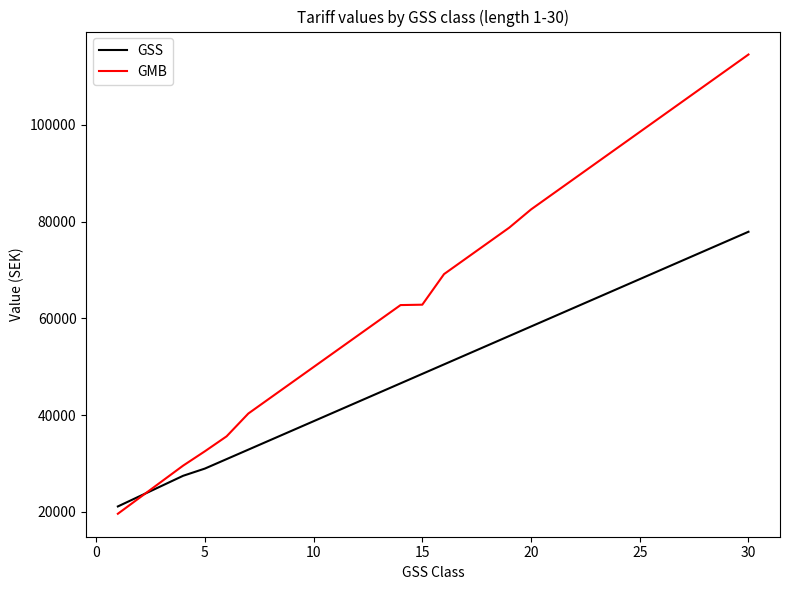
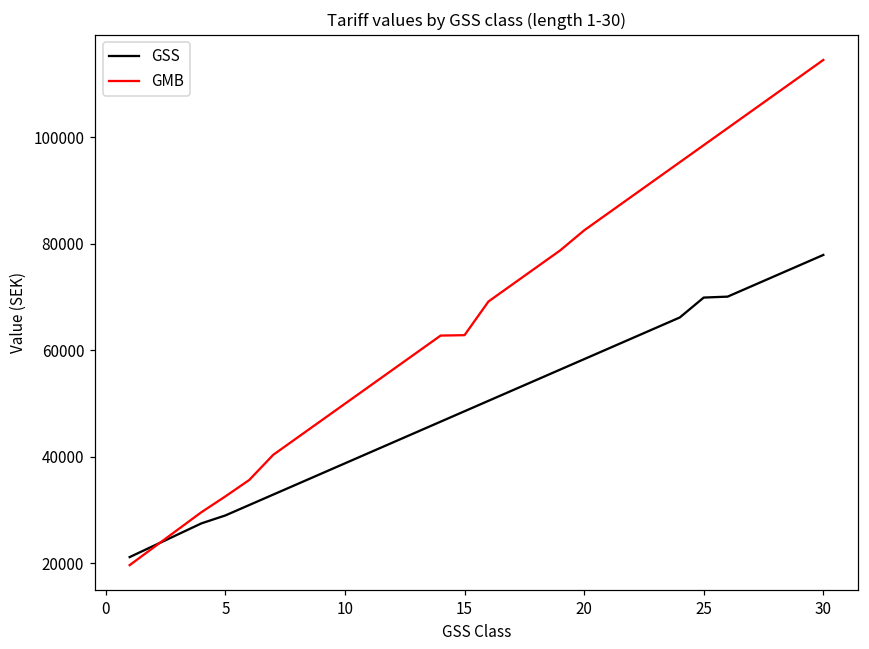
GSS, 25: 68000 -> 70000
